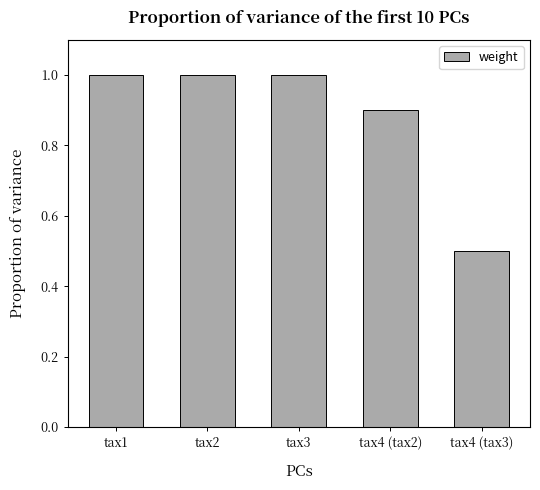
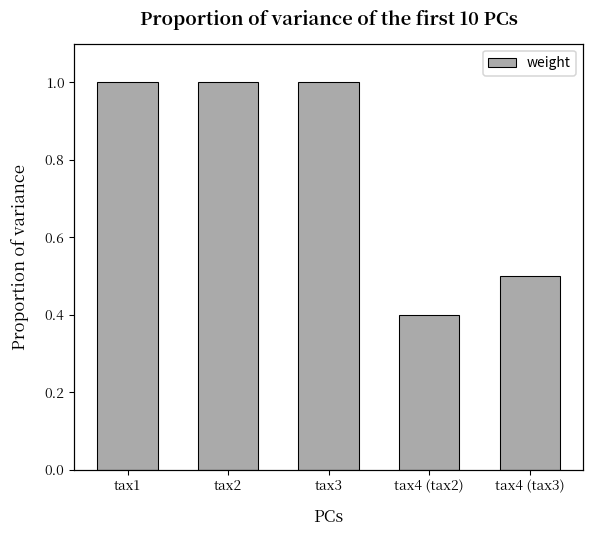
tax4 (tax2): 0.9 -> 0.4
